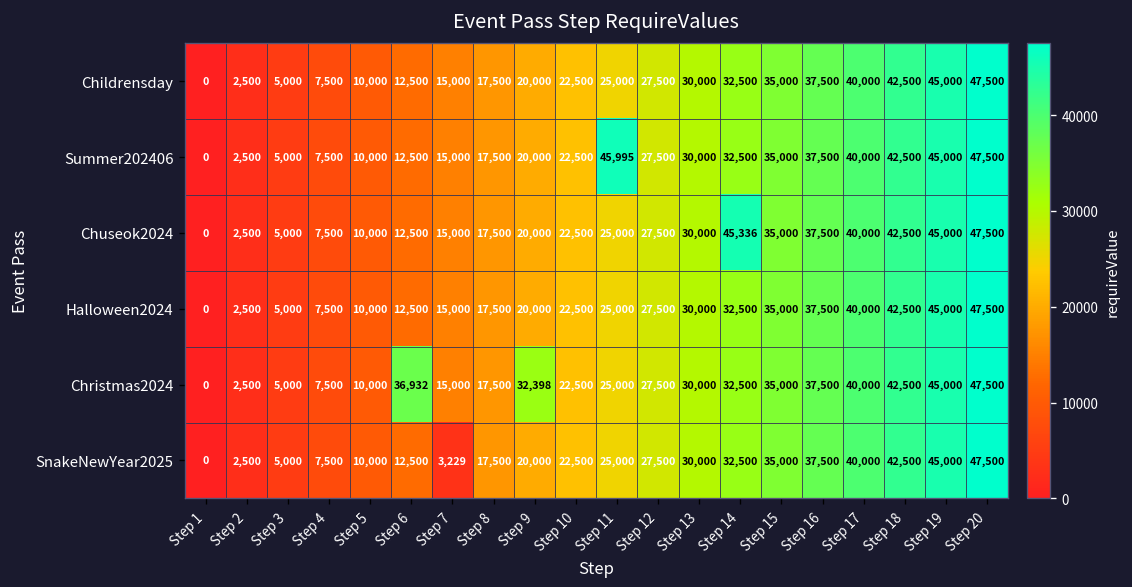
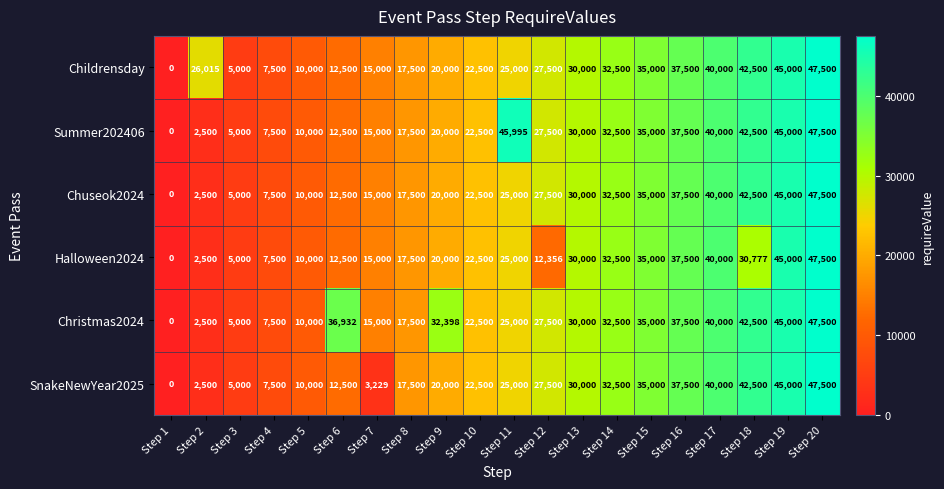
Childrensday, Step 2: 2,500 -> 26,015
Chuseok2024, Step 14: 45,336 -> 32,500
Halloween2024, Step 12: 27,500 -> 12,356
Halloween2024, Step 18: 42,500 -> 30,777
